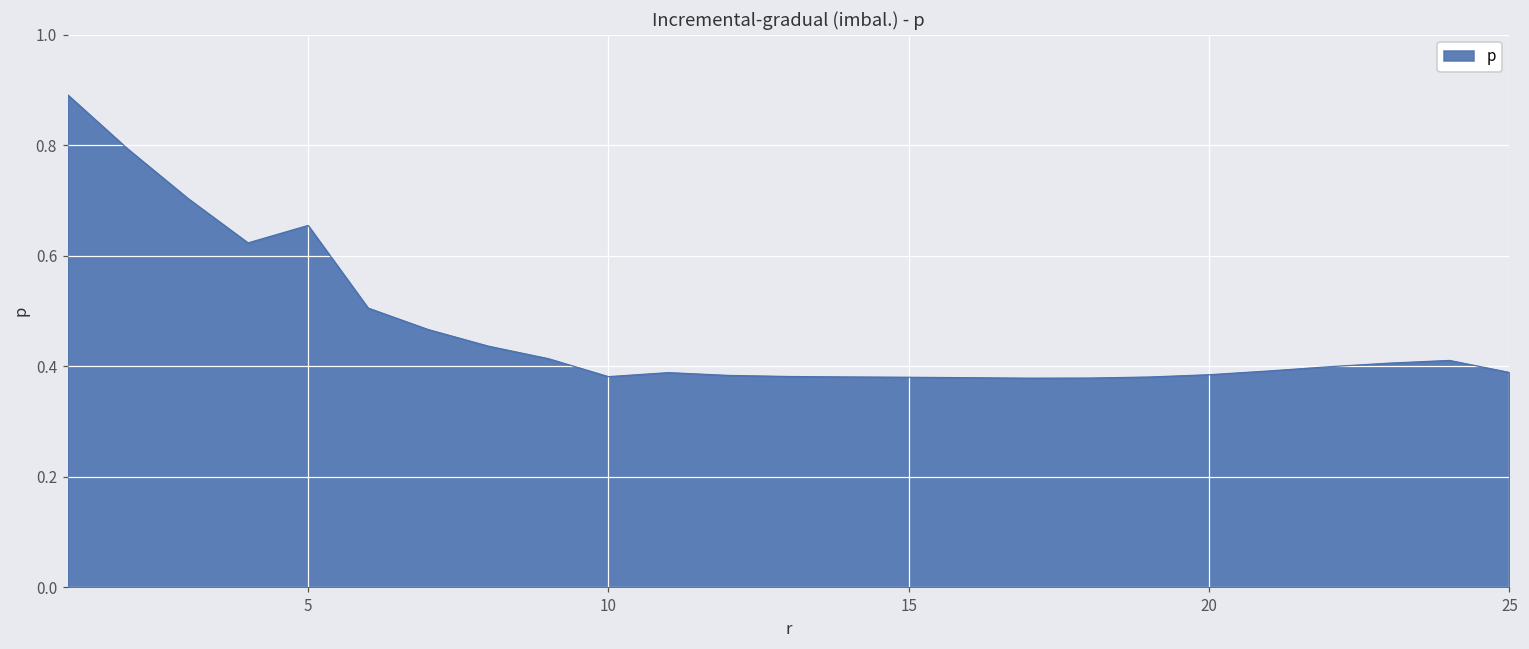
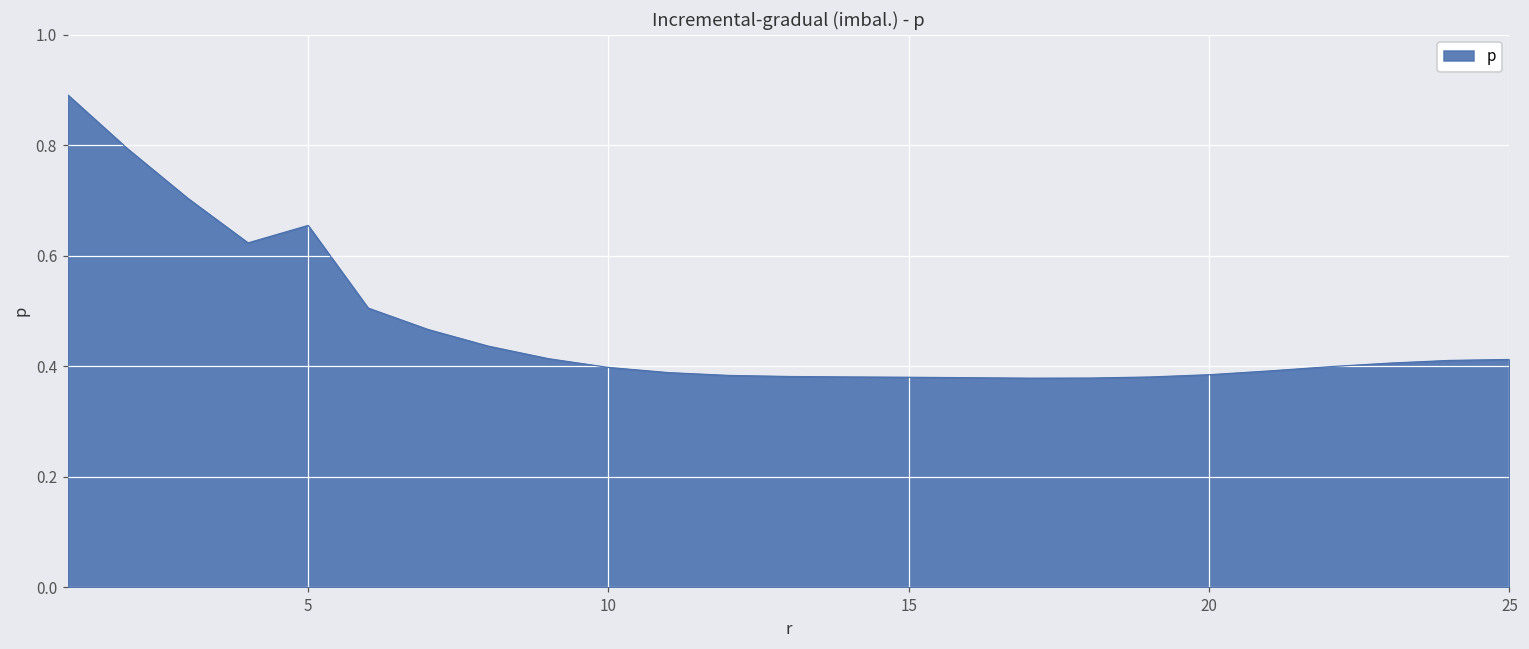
10: 0.38 -> 0.40
25: 0.39 -> 0.41
